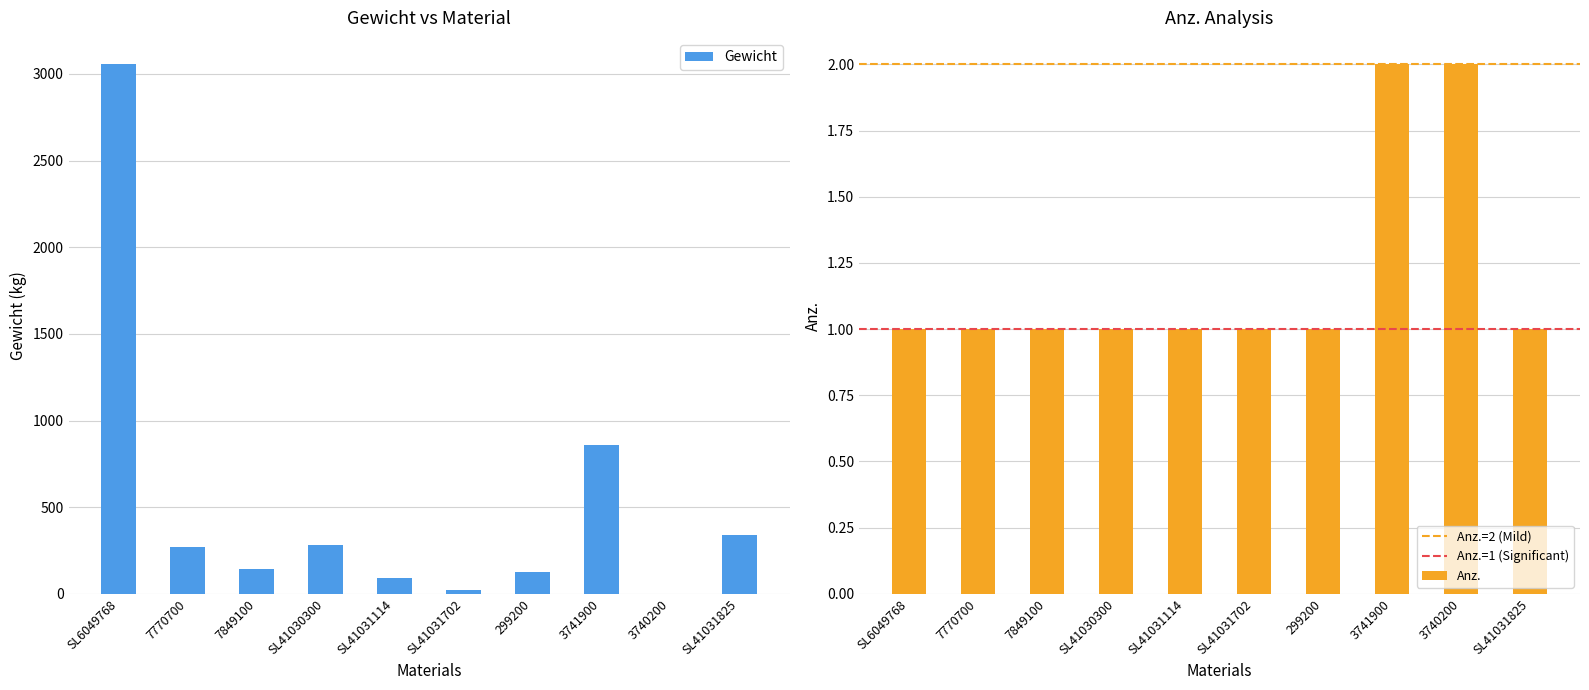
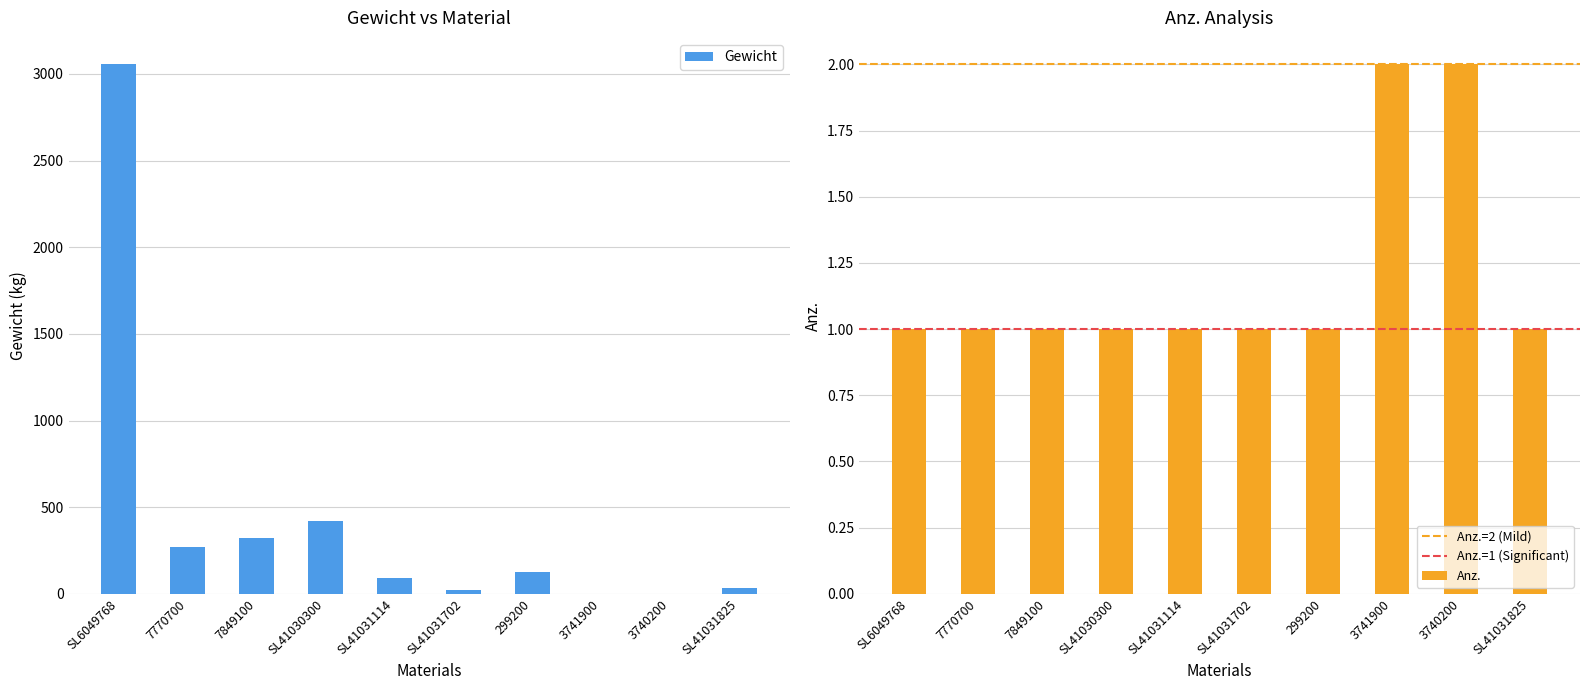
Gewicht vs Material, 7849100: 140 -> 320
Gewicht vs Material, SL41030300: 280 -> 420
Gewicht vs Material, 3741900: 860 -> 0
Gewicht vs Material, SL41031825: 340 -> 40
